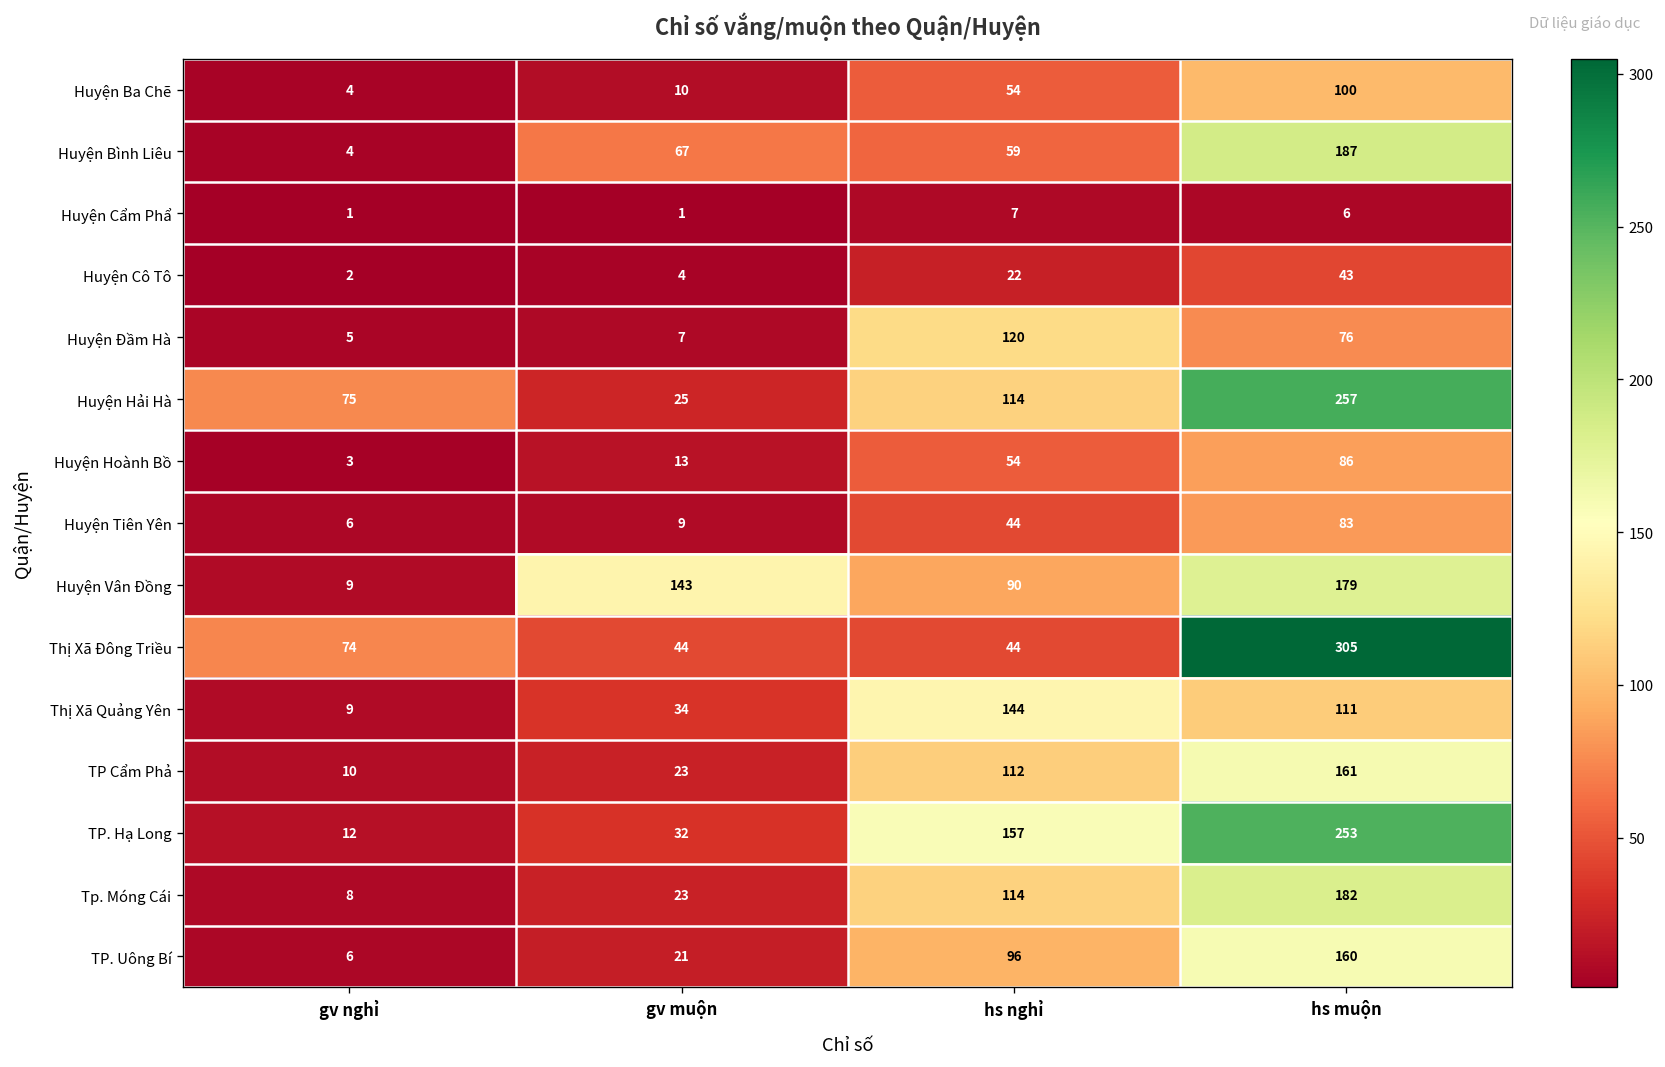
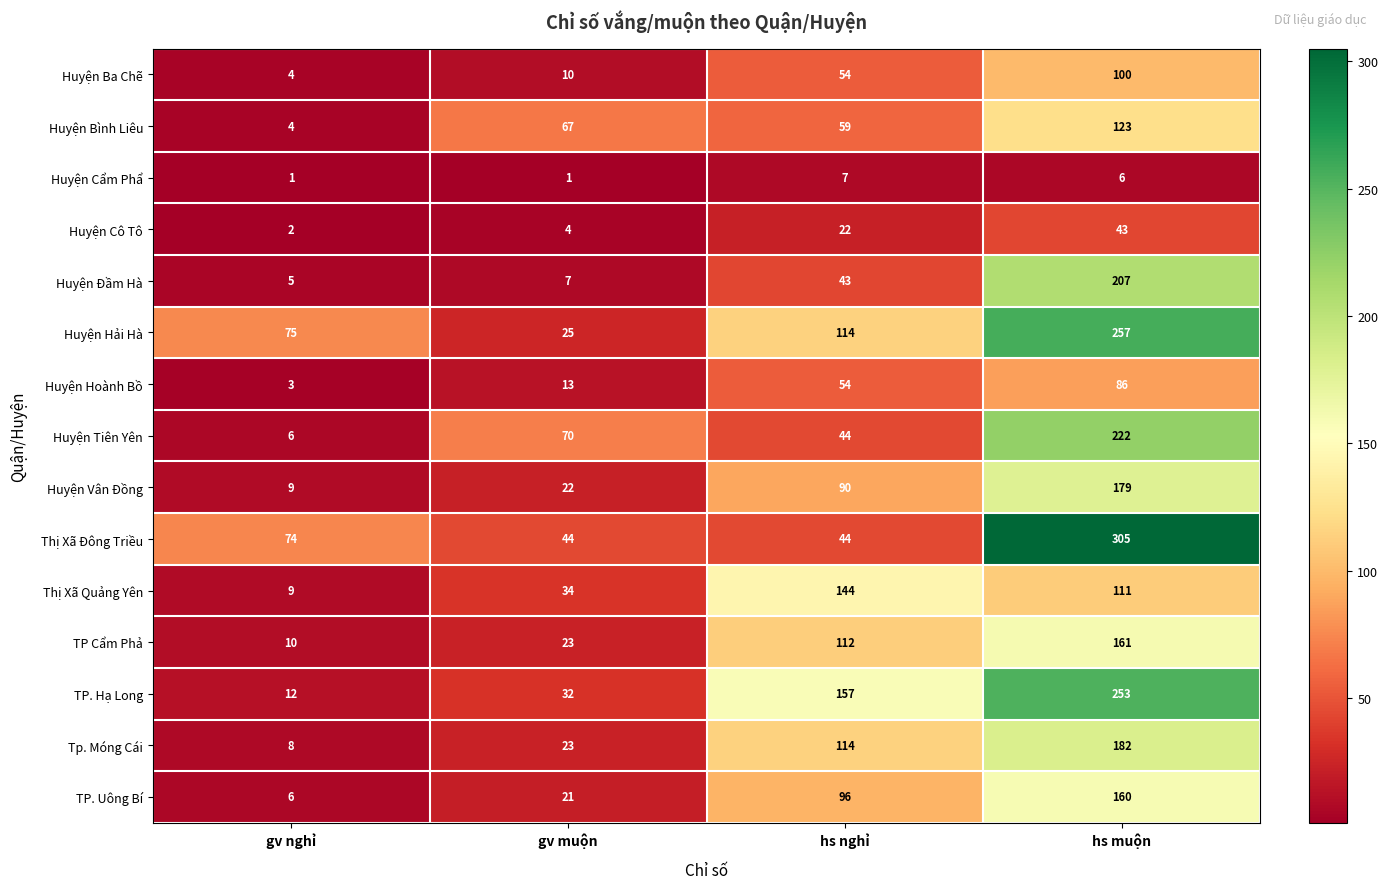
Huyện Bình Liêu, hs muộn: 187 -> 123
Huyện Đầm Hà, hs nghỉ: 120 -> 43
Huyện Đầm Hà, hs muộn: 76 -> 207
Huyện Tiên Yên, gv muộn: 9 -> 70
Huyện Tiên Yên, hs muộn: 83 -> 222
Huyện Vân Đồng, gv muộn: 143 -> 22
